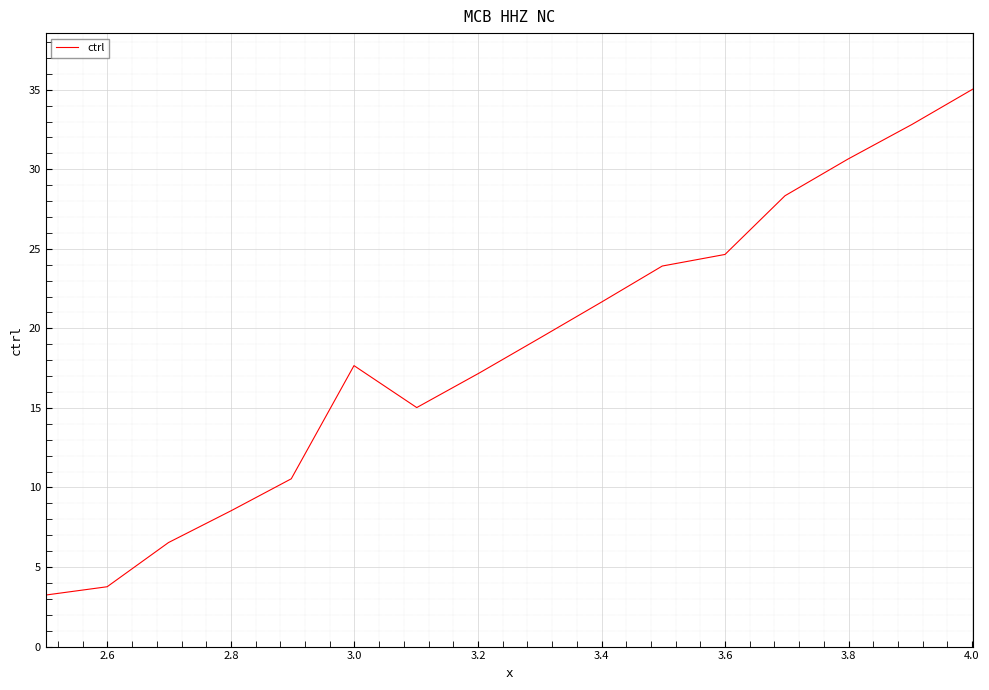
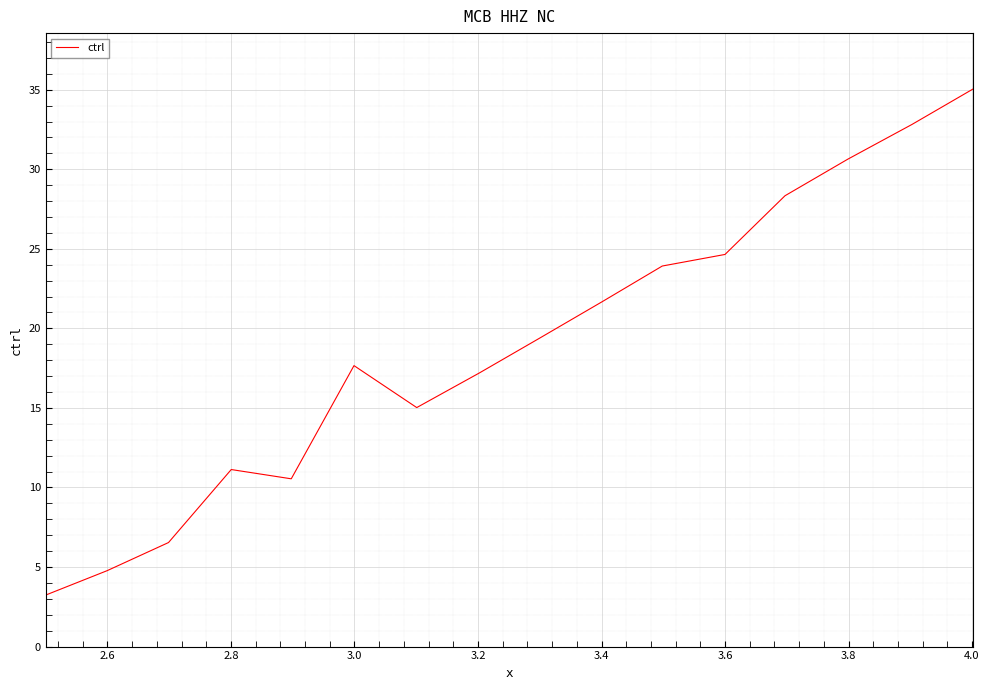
2.6: 3.8 -> 4.8
2.8: 8.5 -> 11.1
